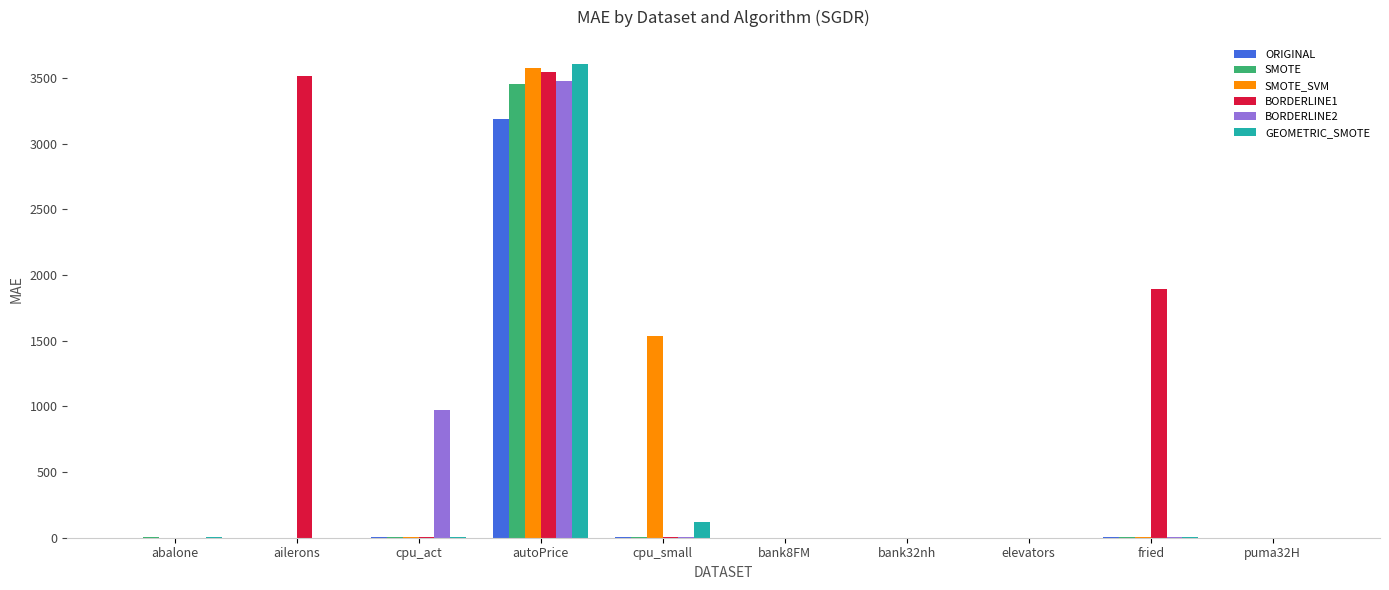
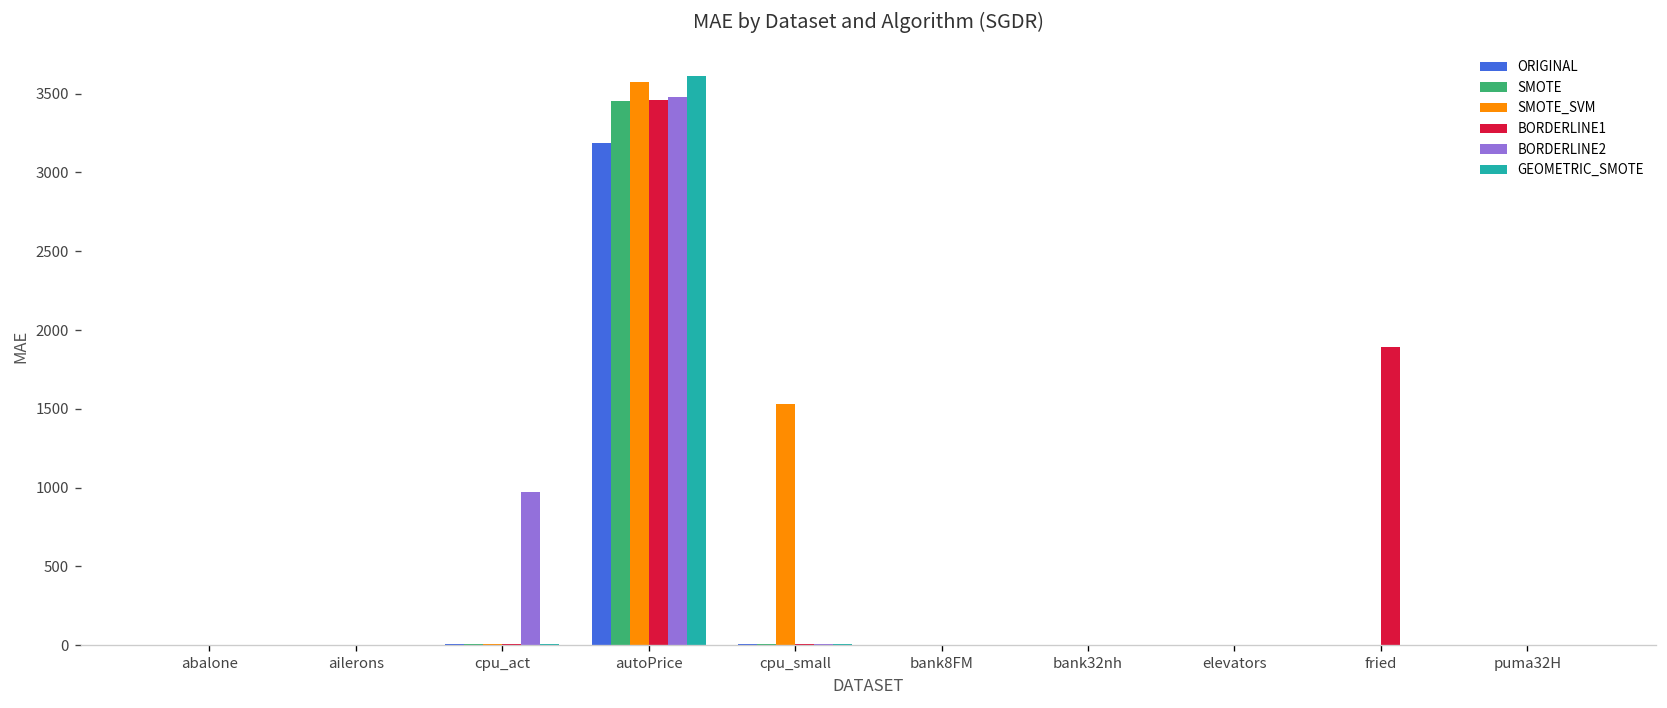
BORDERLINE1, ailerons: 3520 -> 0
BORDERLINE1, autoPrice: 3540 -> 3460
GEOMETRIC_SMOTE, cpu_small: 120 -> 10
